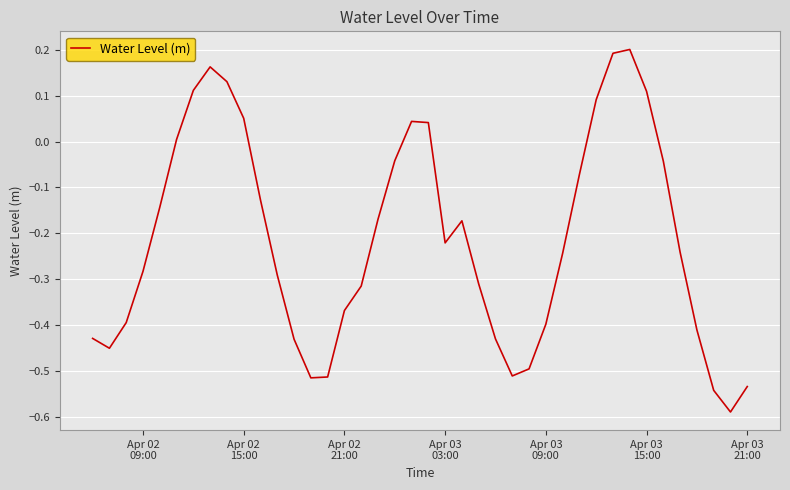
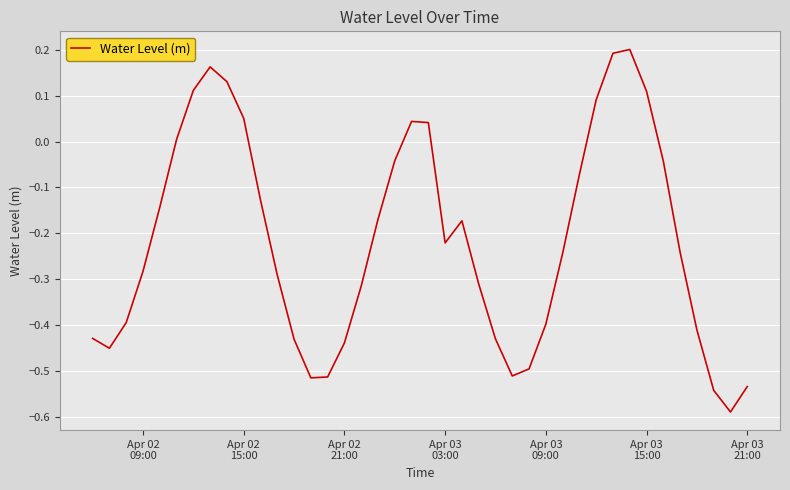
Apr 02 21:00: -0.37 -> -0.44
